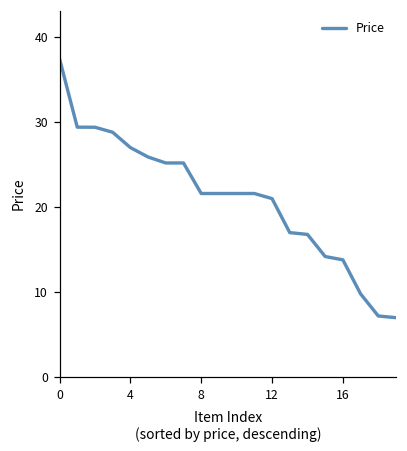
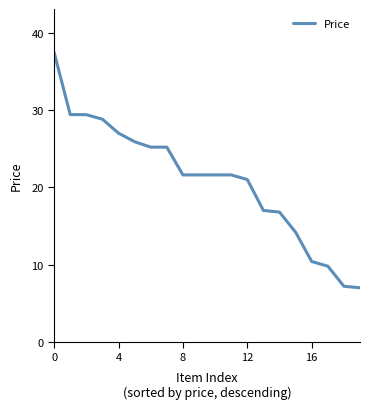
16: 14 -> 10
